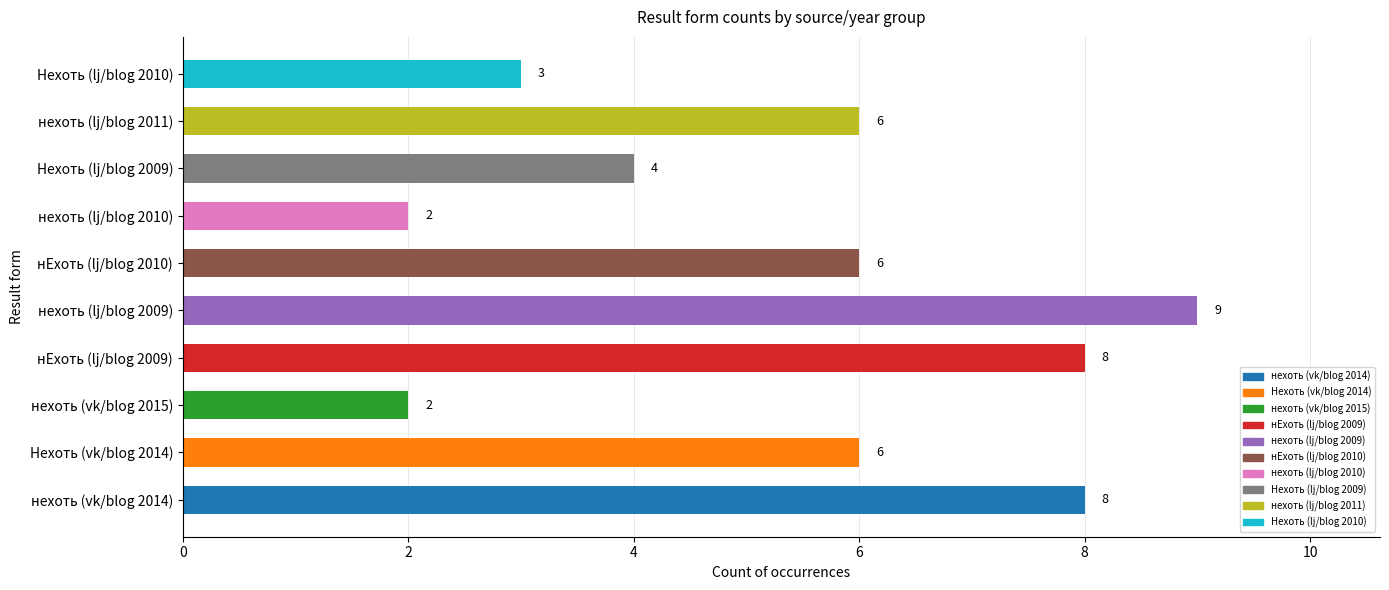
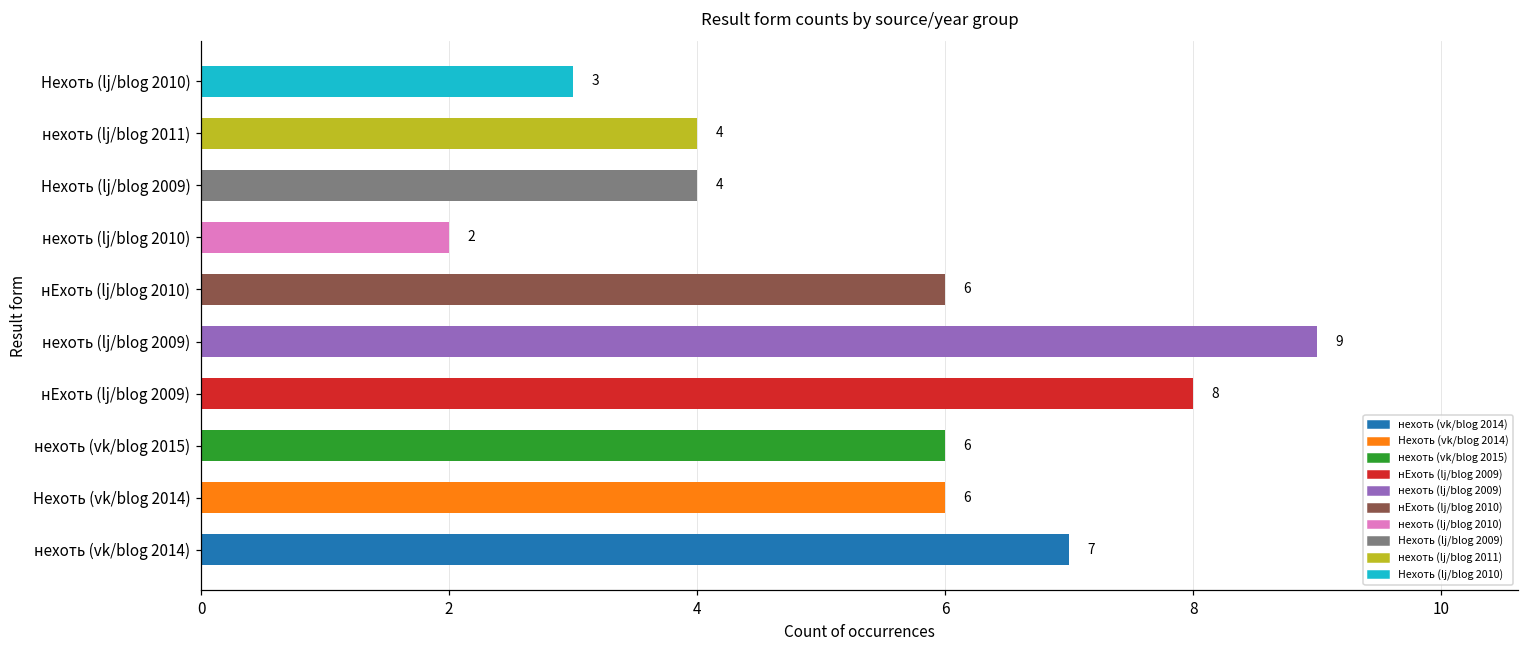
нехоть (lj/blog 2011): 6 -> 4
нехоть (vk/blog 2015): 2 -> 6
нехоть (vk/blog 2014): 8 -> 7
